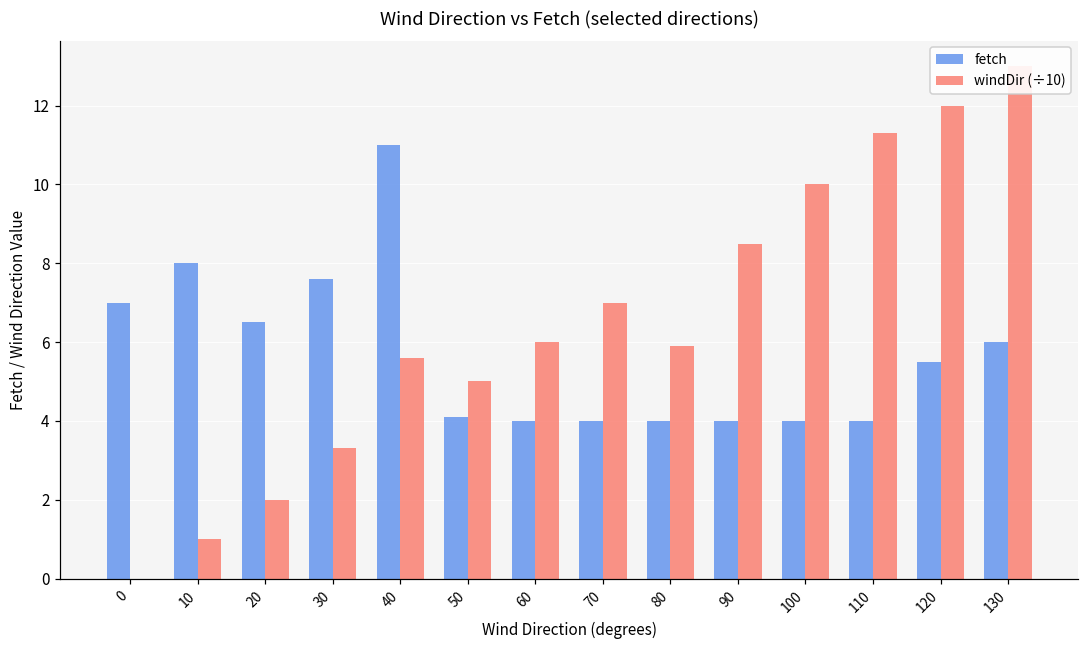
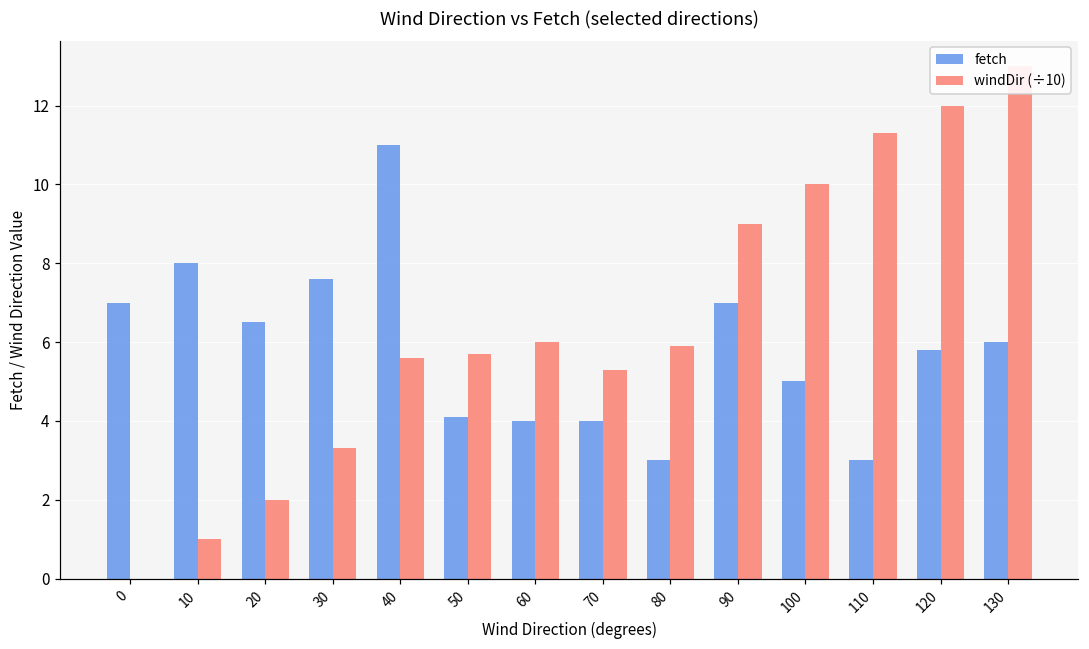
windDir (÷10), 50: 5.0 -> 5.7
windDir (÷10), 70: 7.0 -> 5.3
fetch, 80: 4 -> 3
fetch, 90: 4 -> 7
windDir (÷10), 90: 8.5 -> 9.0
fetch, 100: 4 -> 5
fetch, 110: 4 -> 3
fetch, 120: 5.5 -> 5.8
